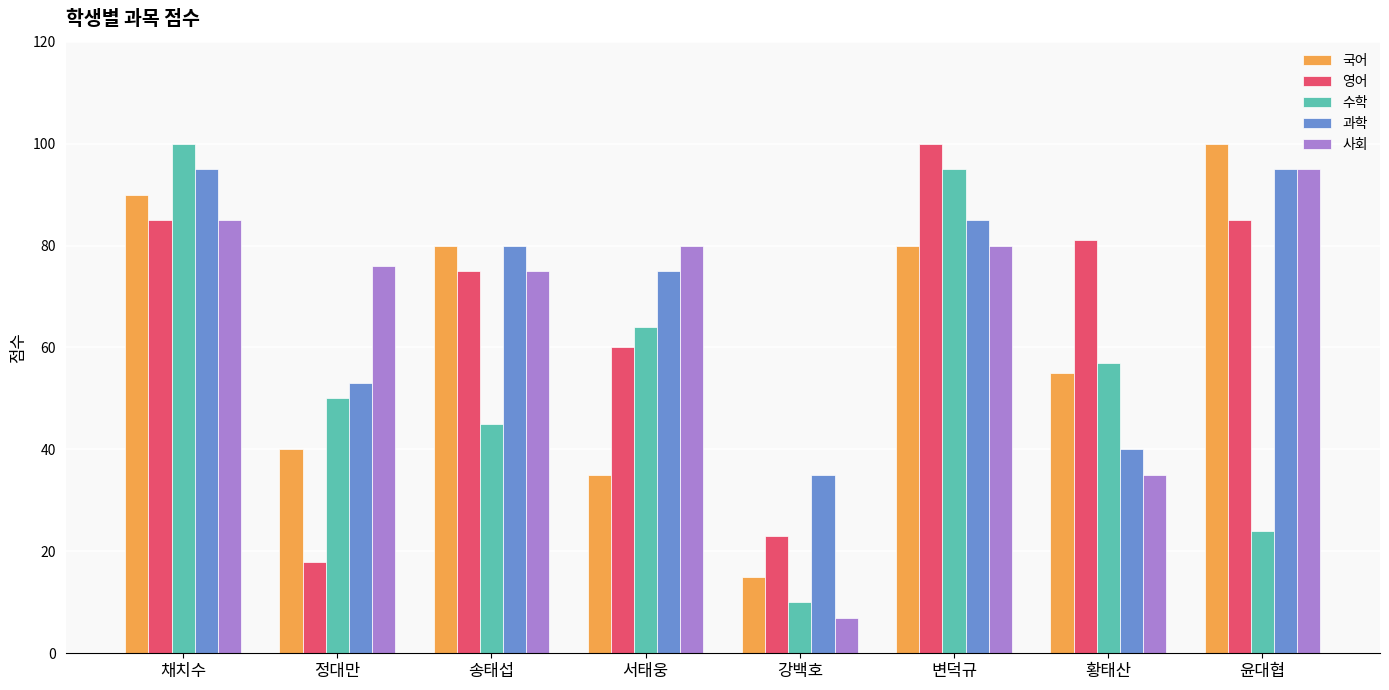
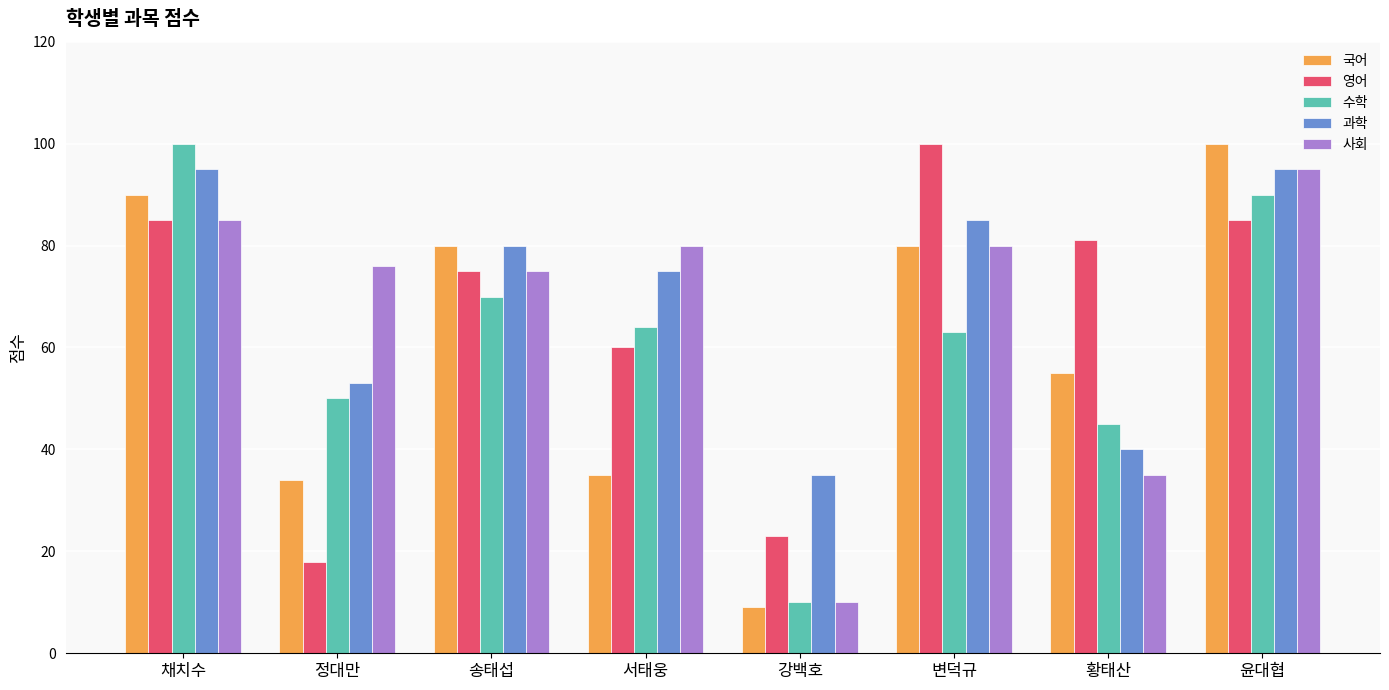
국어, 정대만: 40 -> 34
수학, 송태섭: 45 -> 70
국어, 강백호: 15 -> 9
사회, 강백호: 7 -> 10
수학, 변덕규: 95 -> 63
수학, 황태산: 57 -> 45
수학, 윤대협: 24 -> 90
